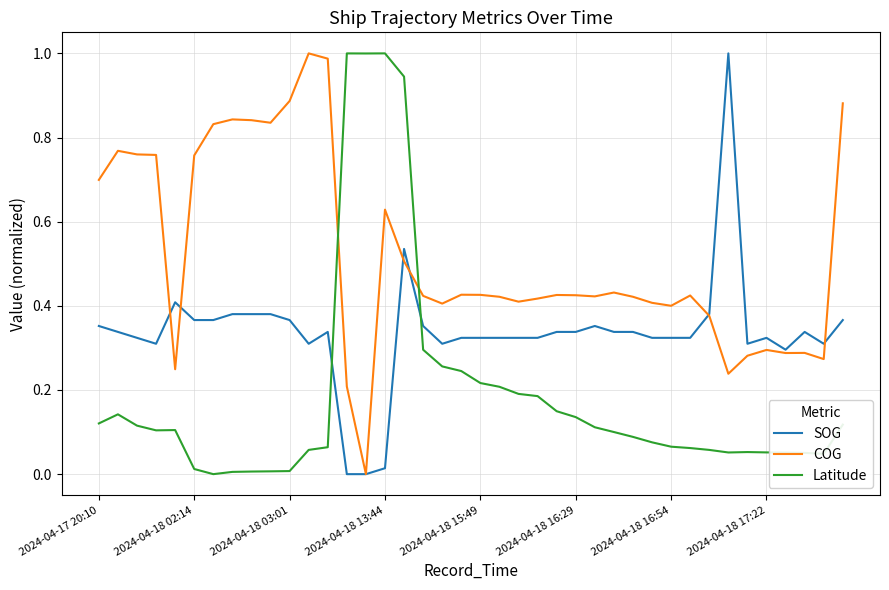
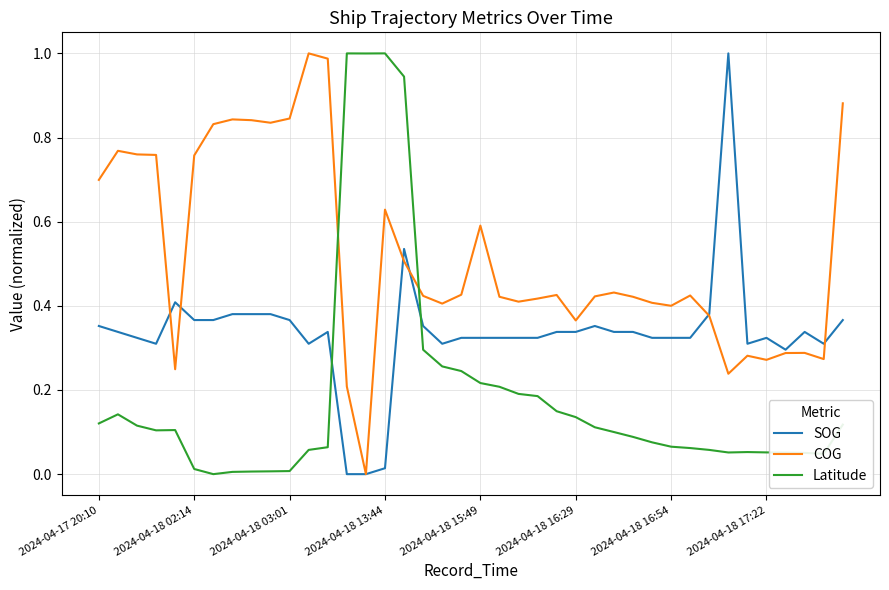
COG, 2024-04-18 03:01: 0.89 -> 0.85
COG, 2024-04-18 15:49: 0.43 -> 0.59
COG, 2024-04-18 16:29: 0.43 -> 0.37
COG, 2024-04-18 17:22: 0.30 -> 0.27
